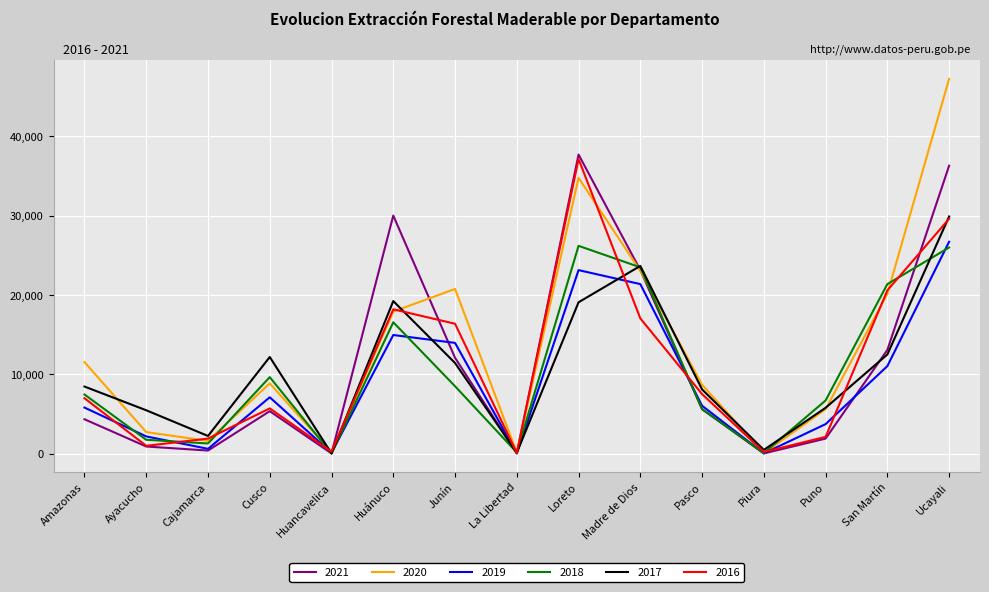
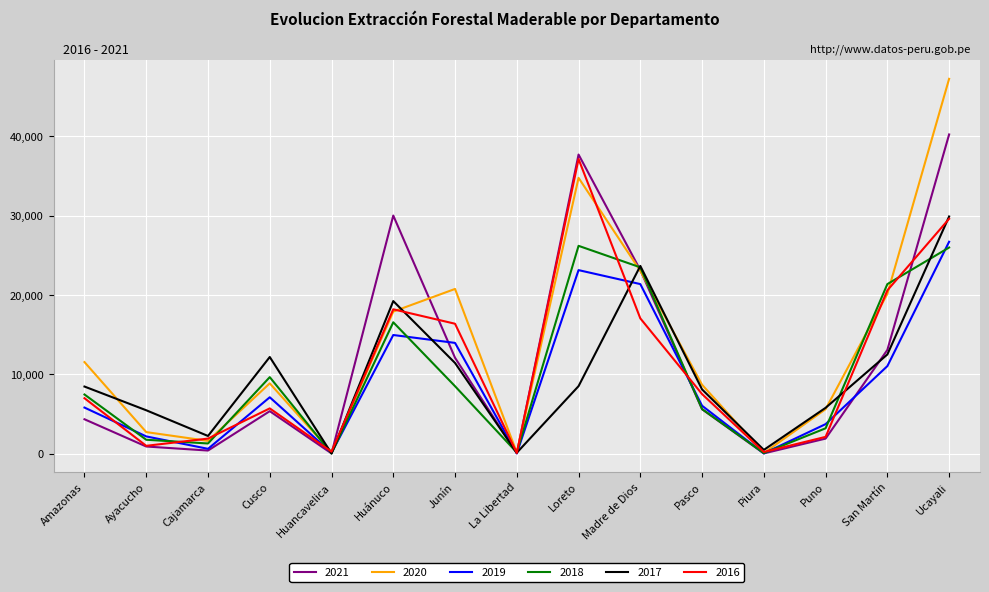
2017, Loreto: 19,000 -> 9,000
2018, Puno: 7,000 -> 3,000
2021, Ucayali: 36,000 -> 40,000
